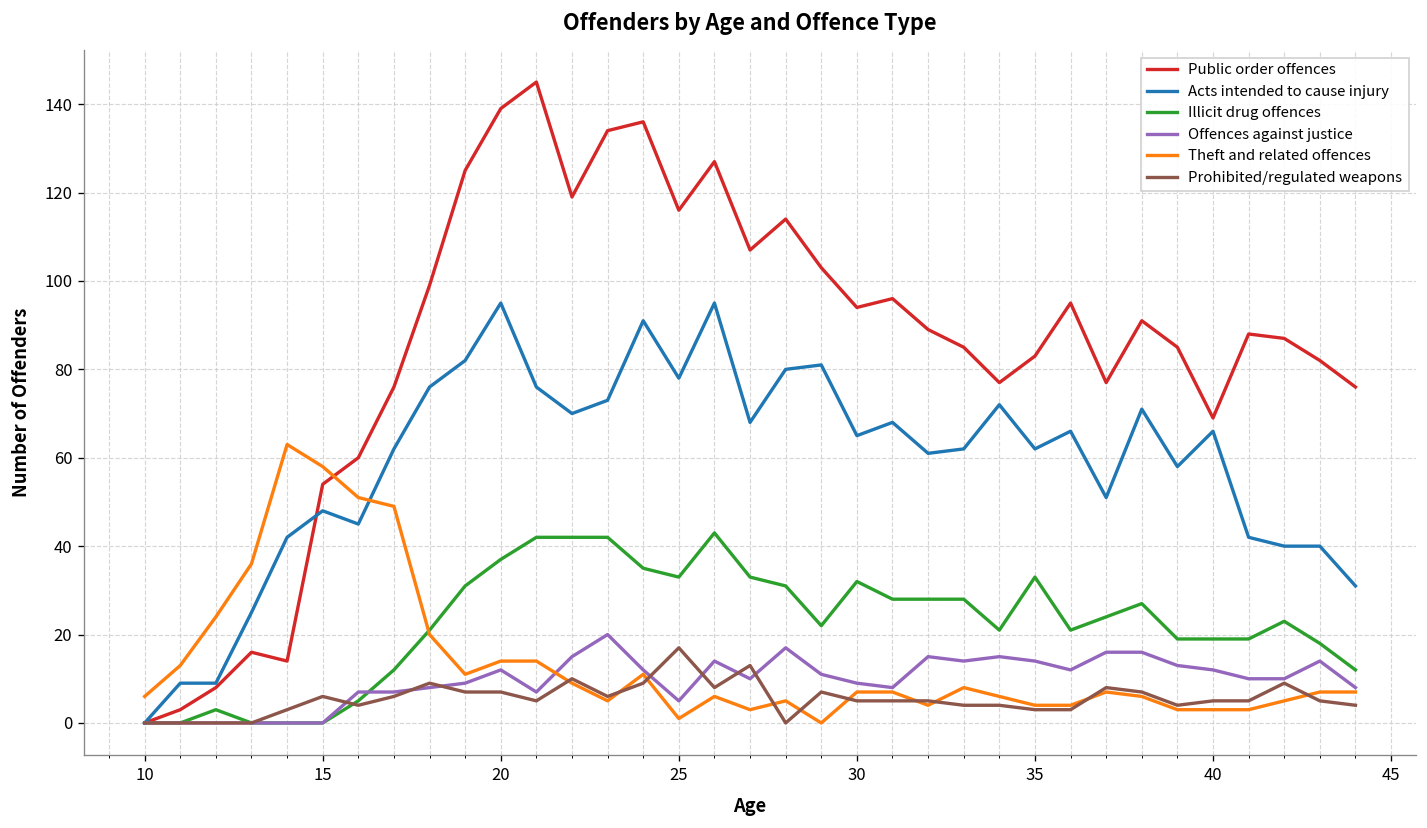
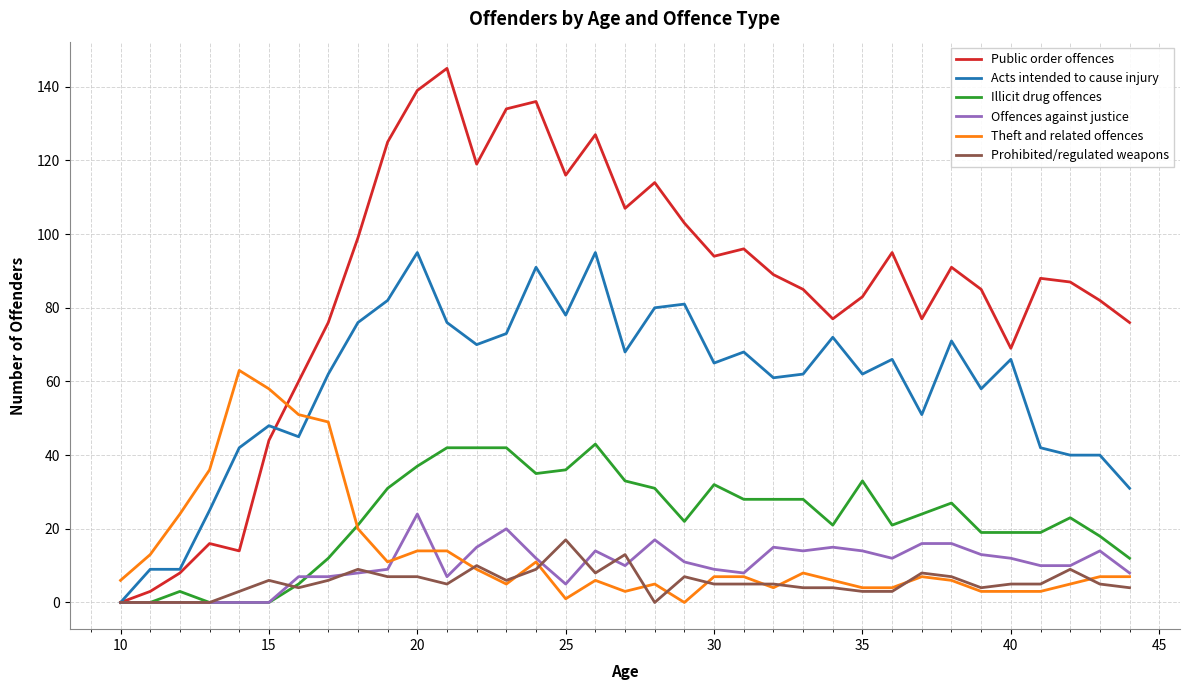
Public order offences, 15: 54 -> 44
Offences against justice, 20: 12 -> 24
Illicit drug offences, 25: 33 -> 36
